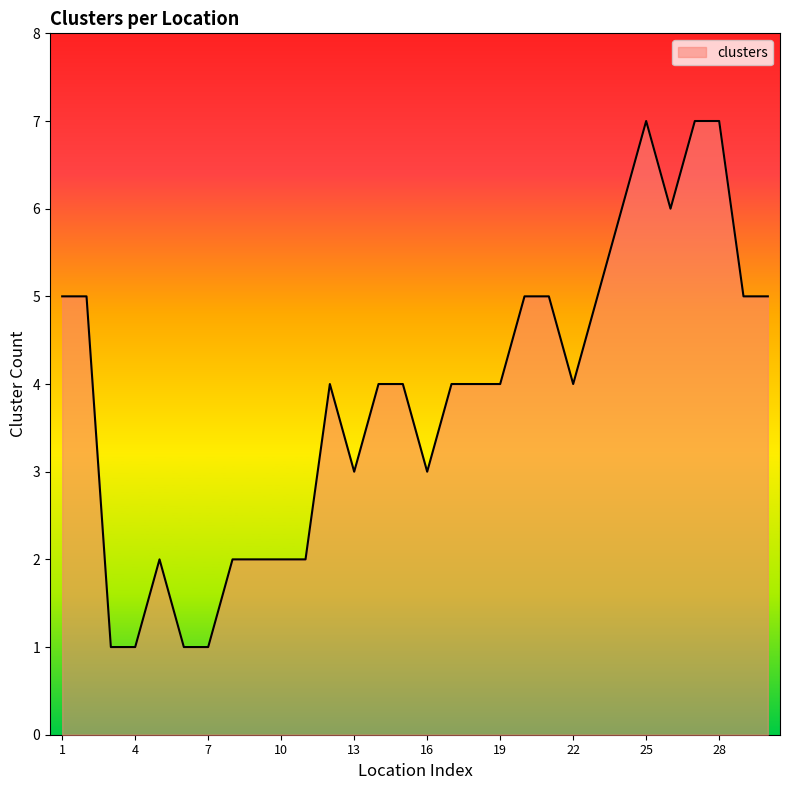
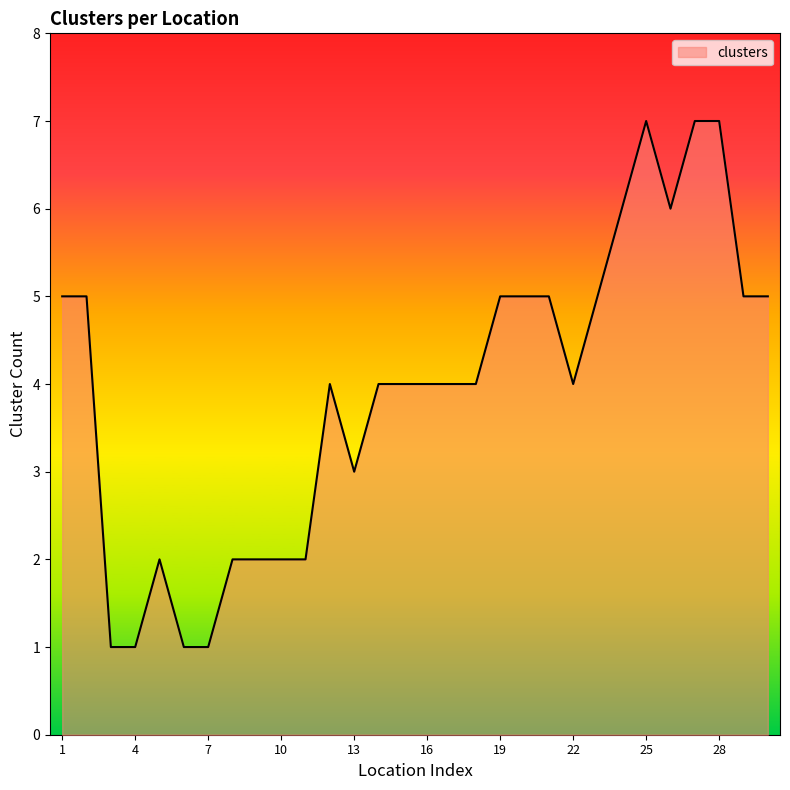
16: 3 -> 4
19: 4 -> 5
